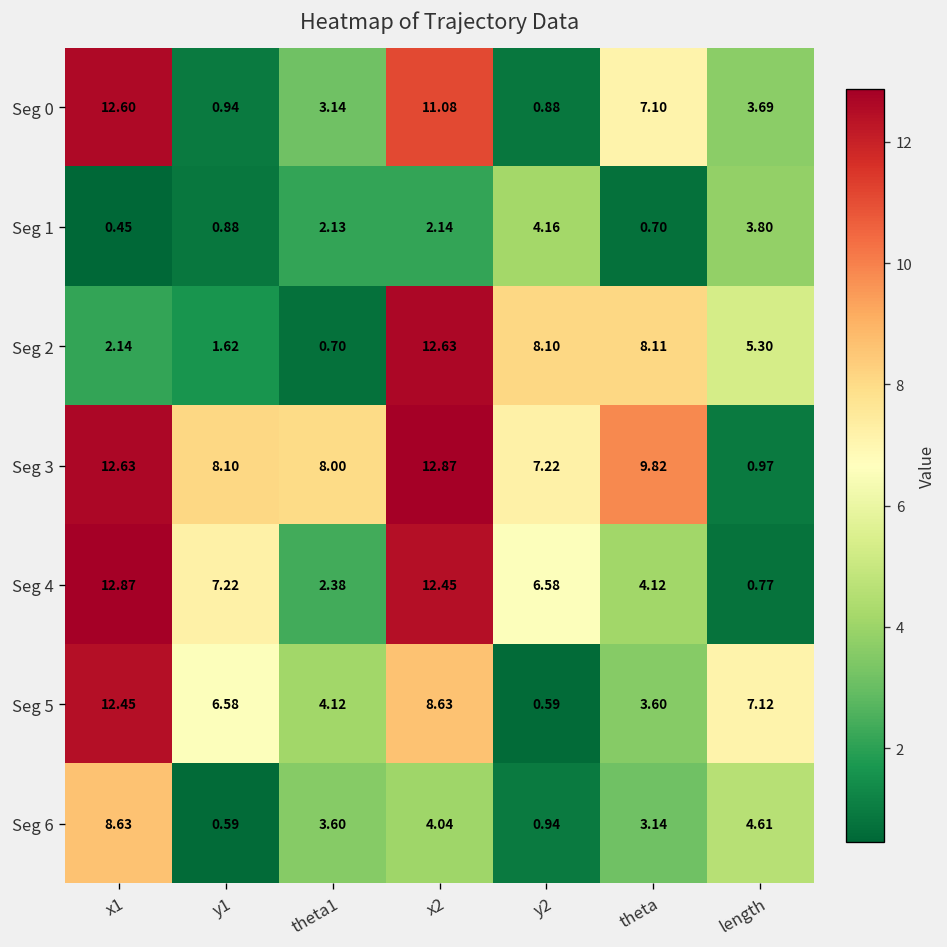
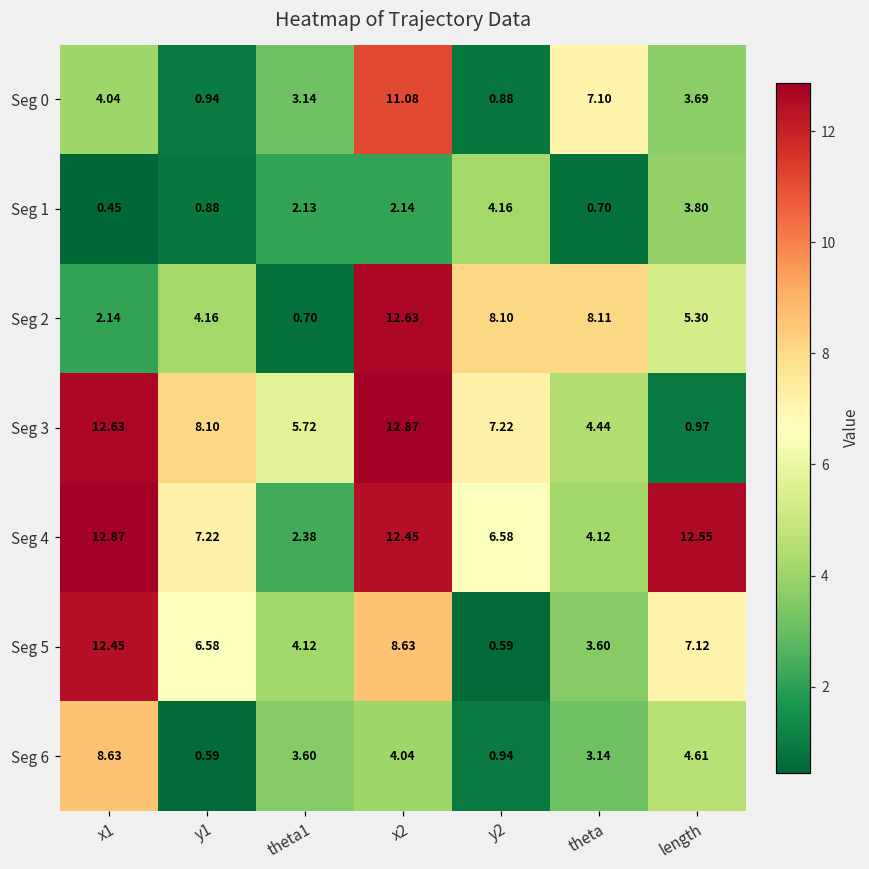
Seg 0, x1: 12.60 -> 4.04
Seg 2, y1: 1.62 -> 4.16
Seg 3, theta1: 8.00 -> 5.72
Seg 3, theta: 9.82 -> 4.44
Seg 4, length: 0.77 -> 12.55
